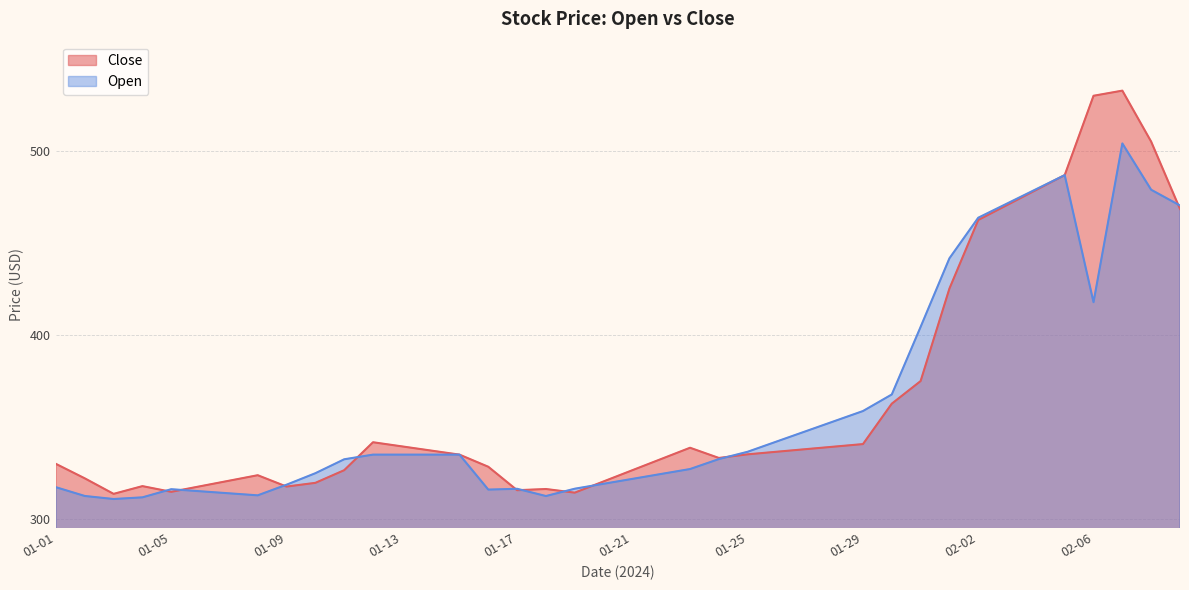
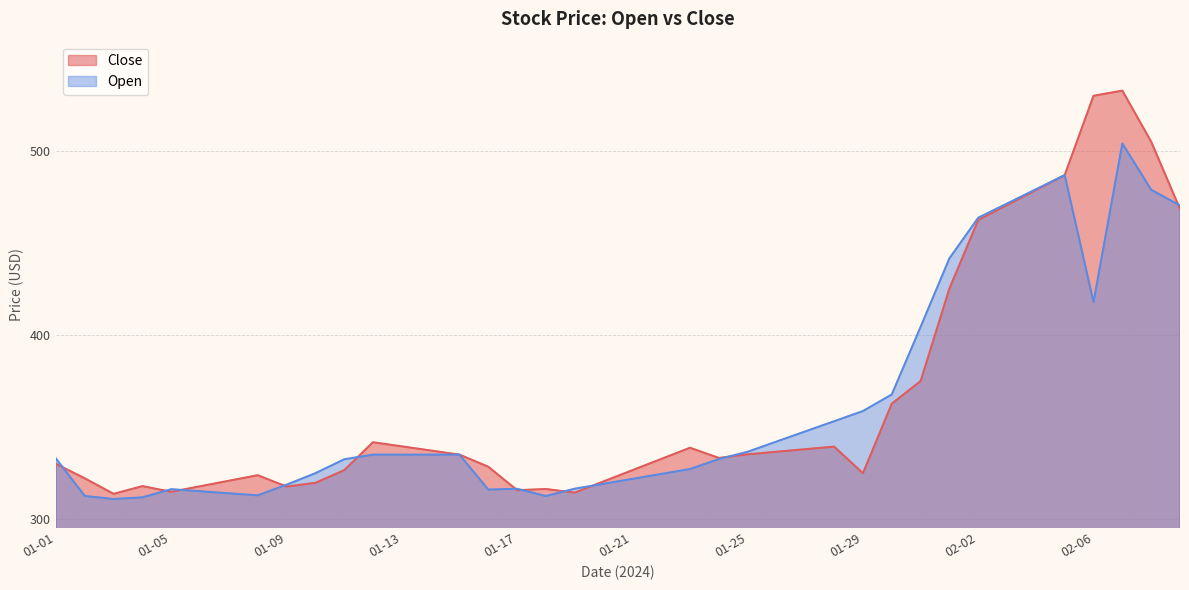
Open, 01-01: 317 -> 333
Close, 01-29: 340 -> 325
